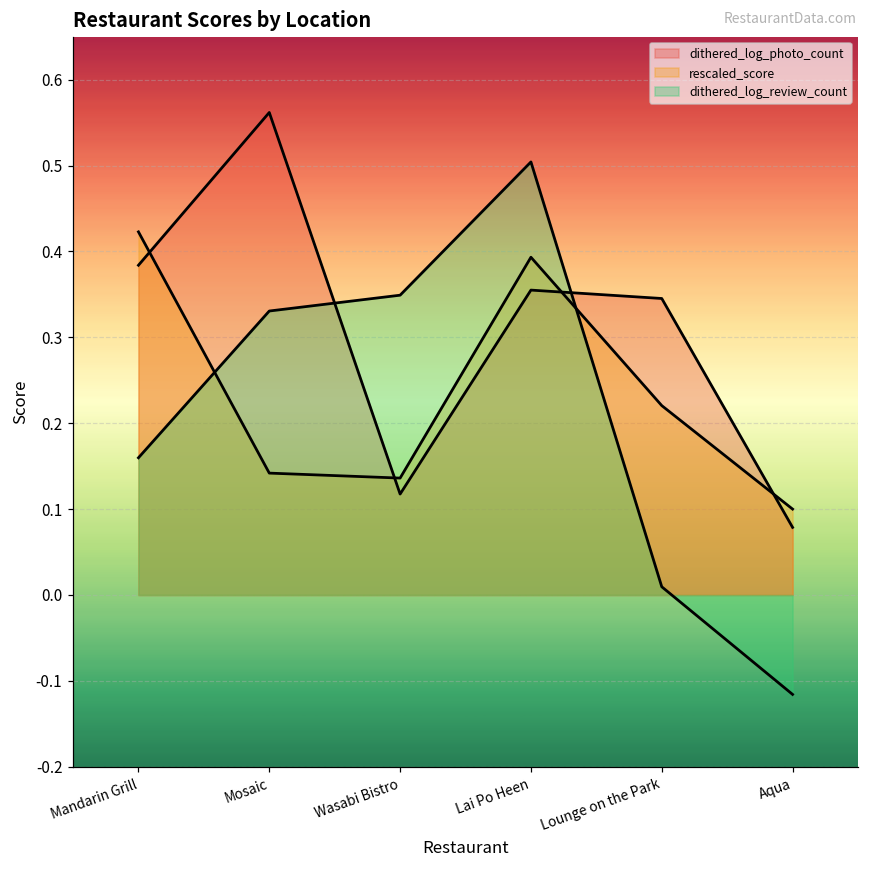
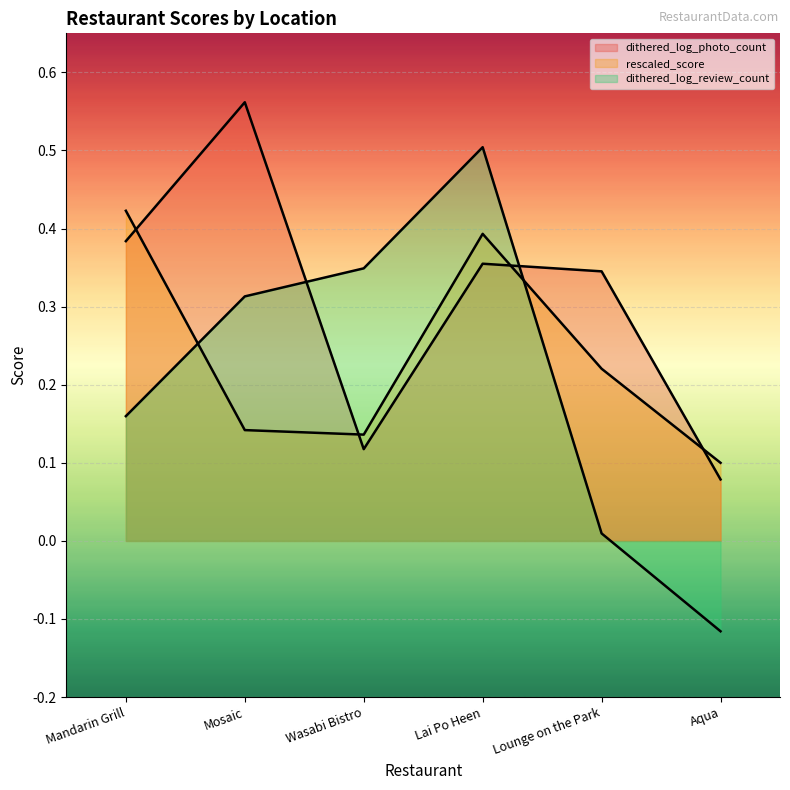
dithered_log_review_count, Mosaic: 0.33 -> 0.31
